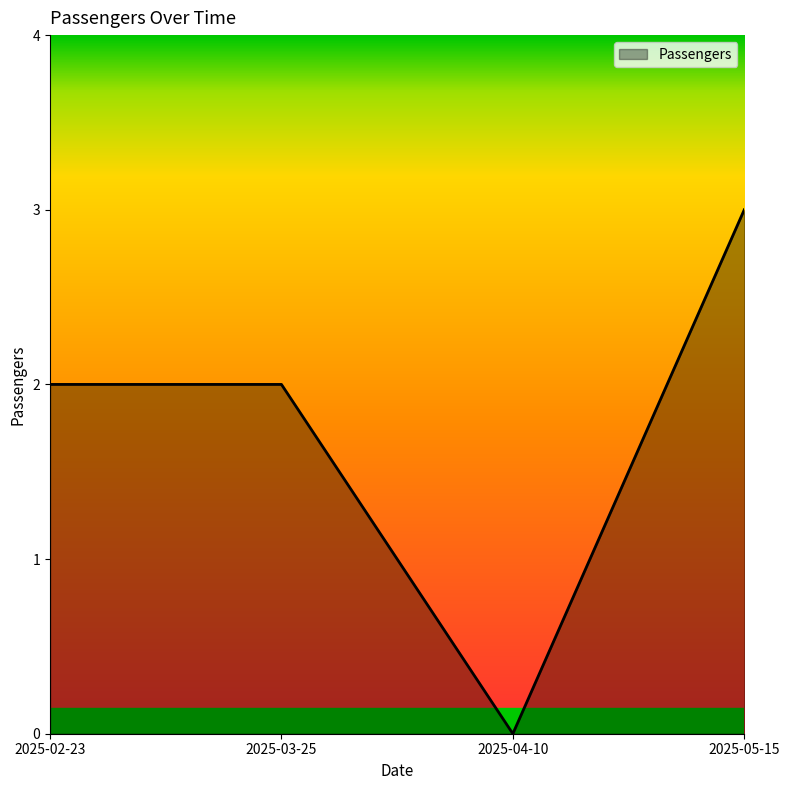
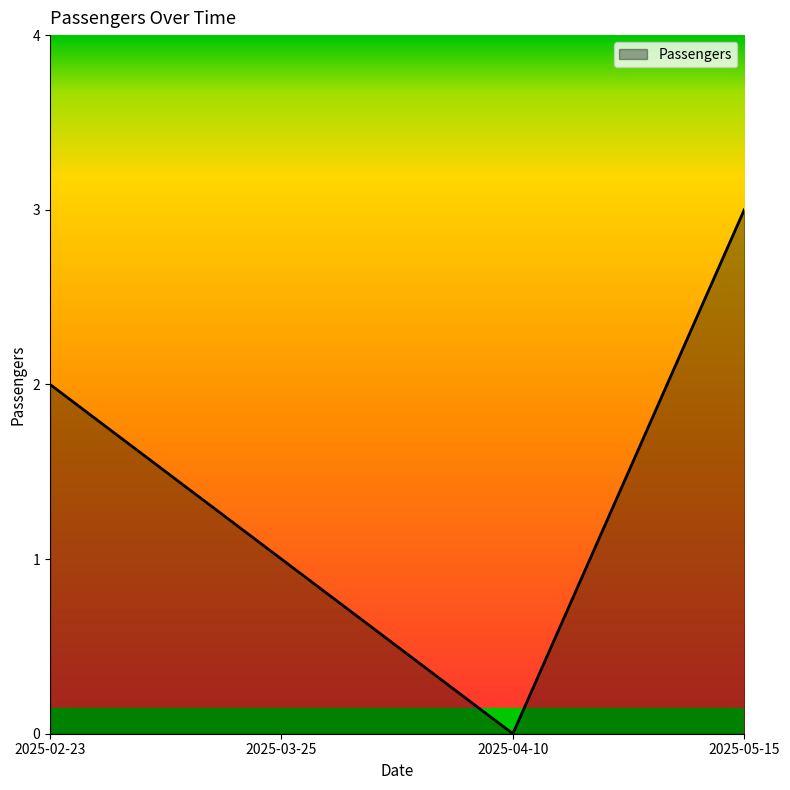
2025-03-25: 2 -> 1
